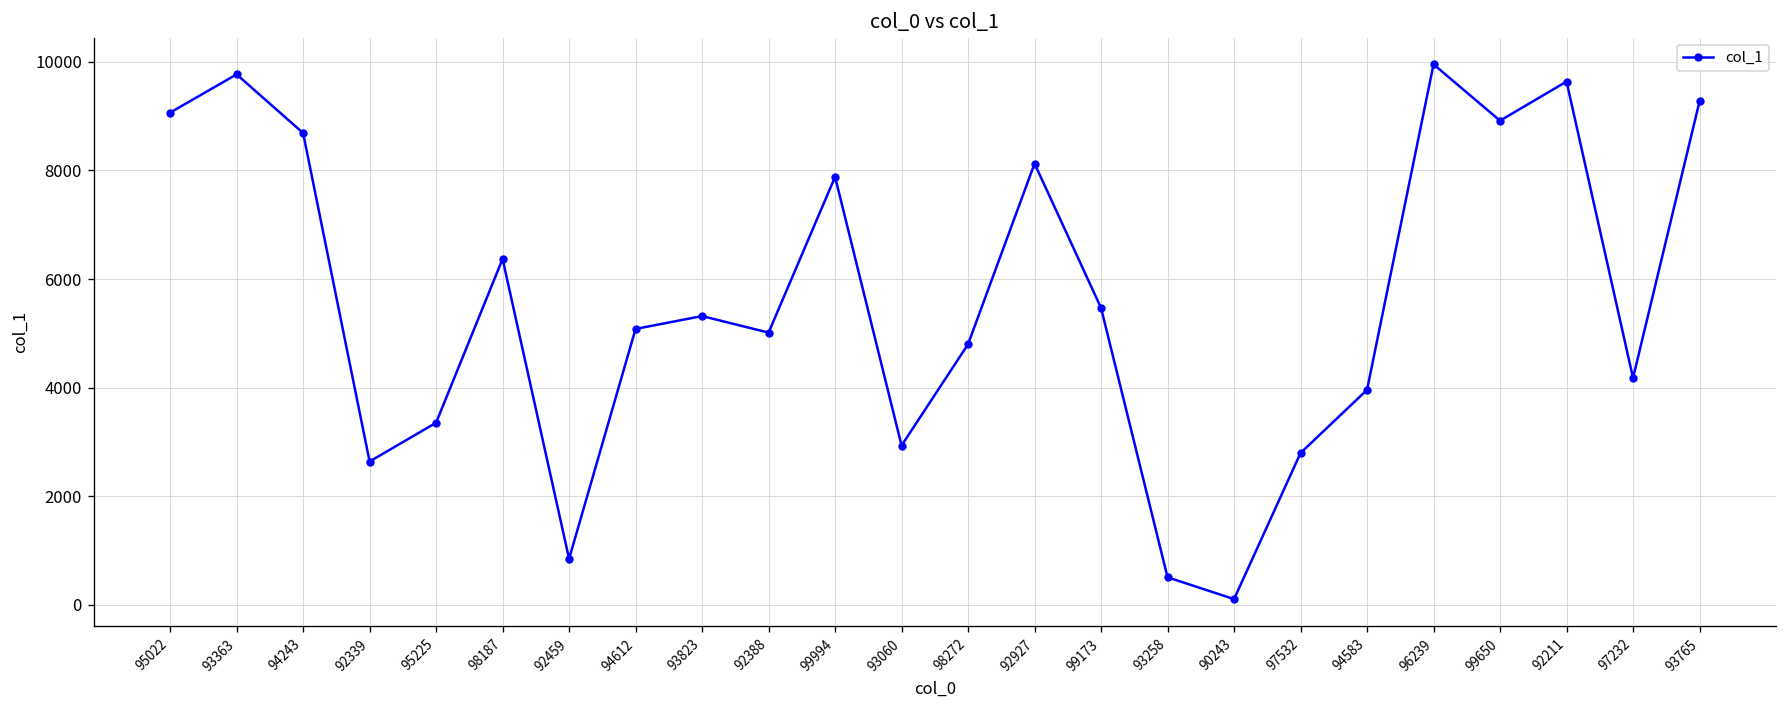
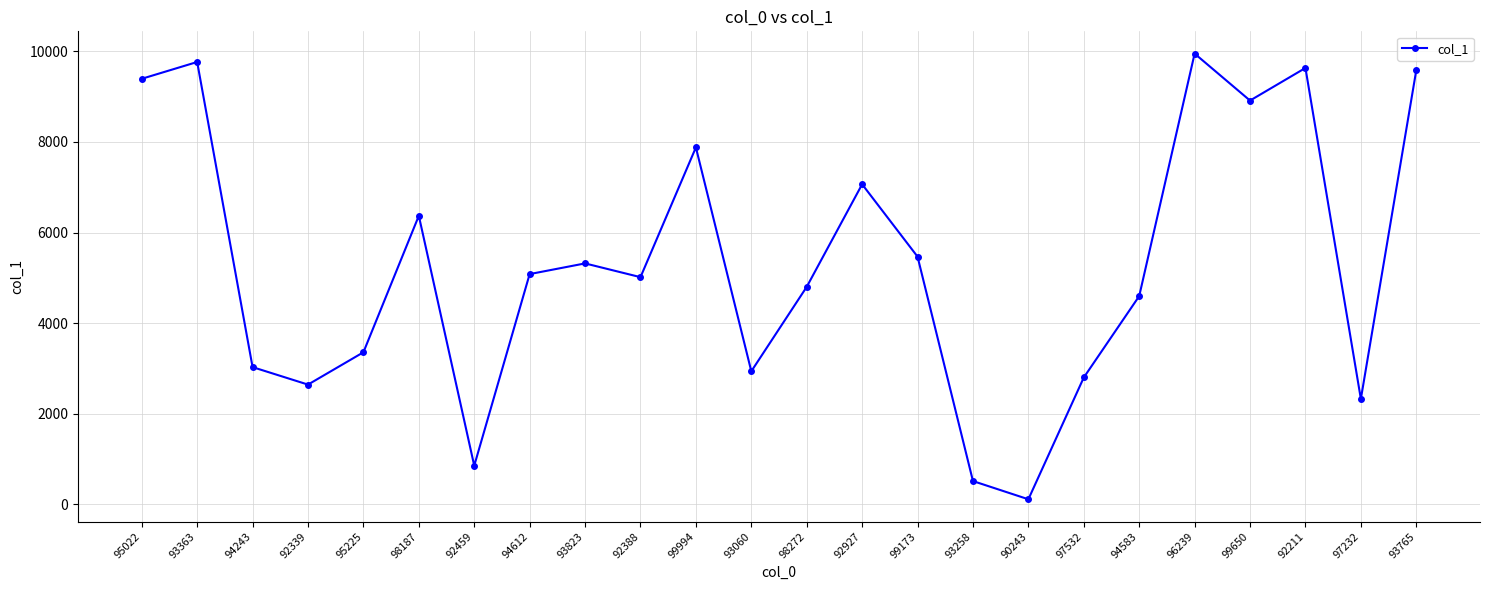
95022: 9100 -> 9400
94243: 8700 -> 3000
92927: 8100 -> 7100
94583: 4000 -> 4600
97232: 4200 -> 2300
93765: 9300 -> 9600
